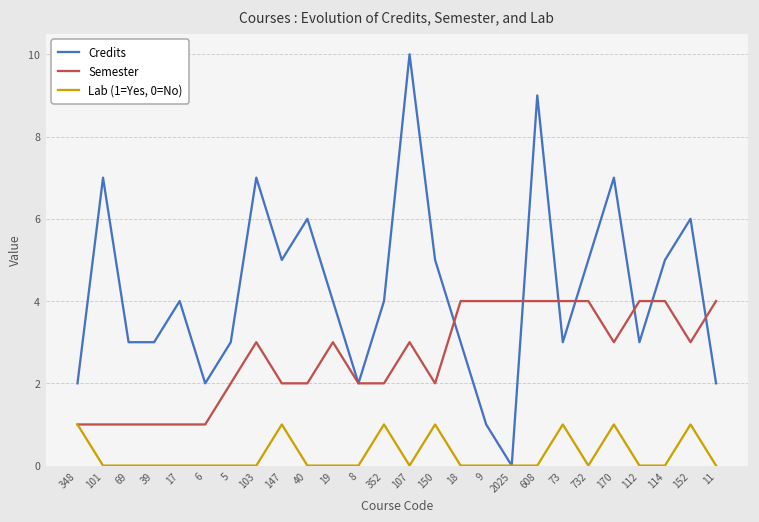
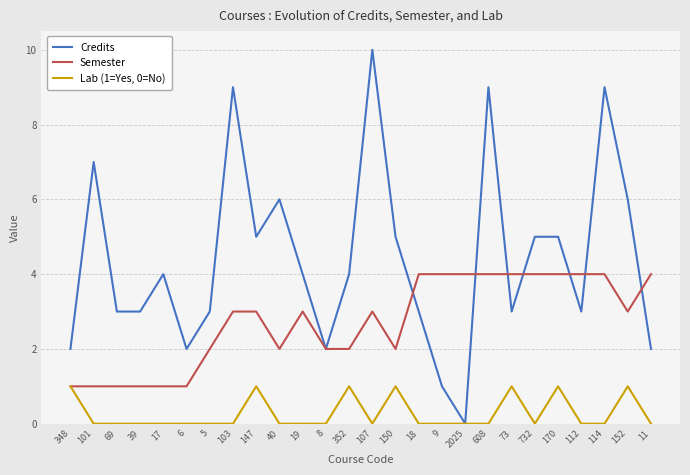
Credits, 103: 7 -> 9
Semester, 147: 2 -> 3
Credits, 170: 7 -> 5
Semester, 170: 3 -> 4
Credits, 114: 5 -> 9
